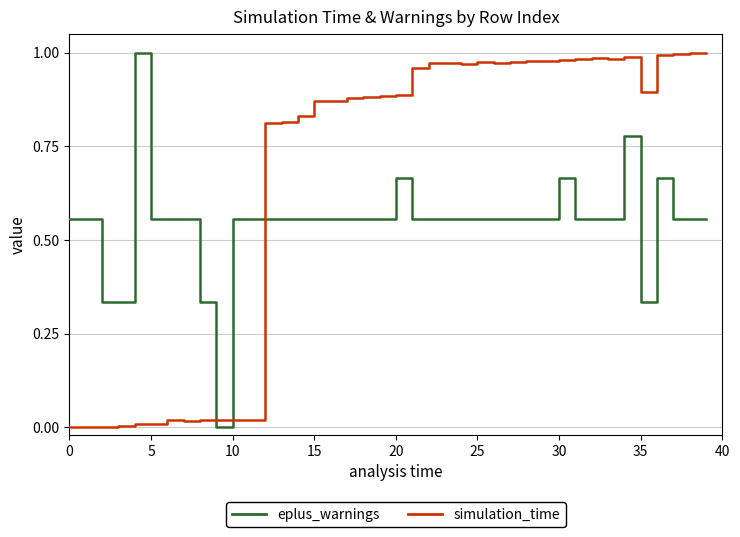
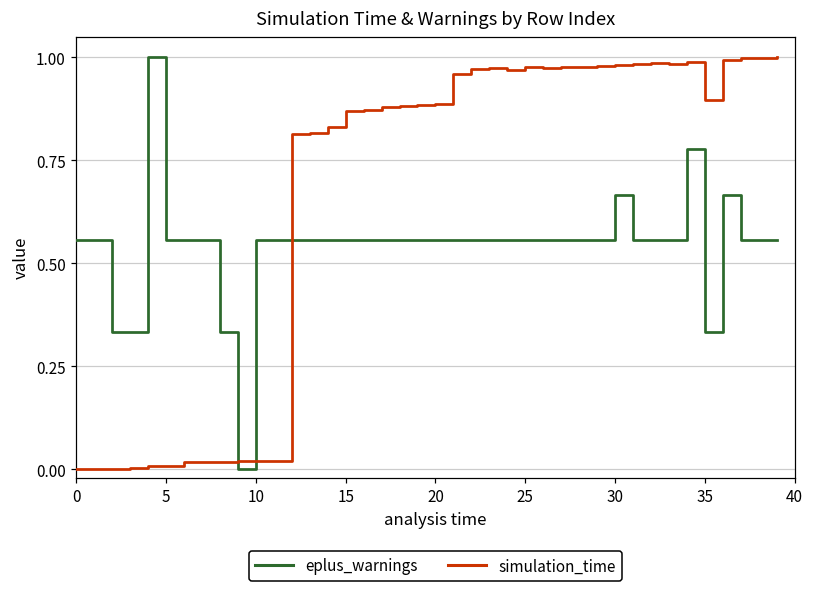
eplus_warnings, 20: 0.67 -> 0.56
